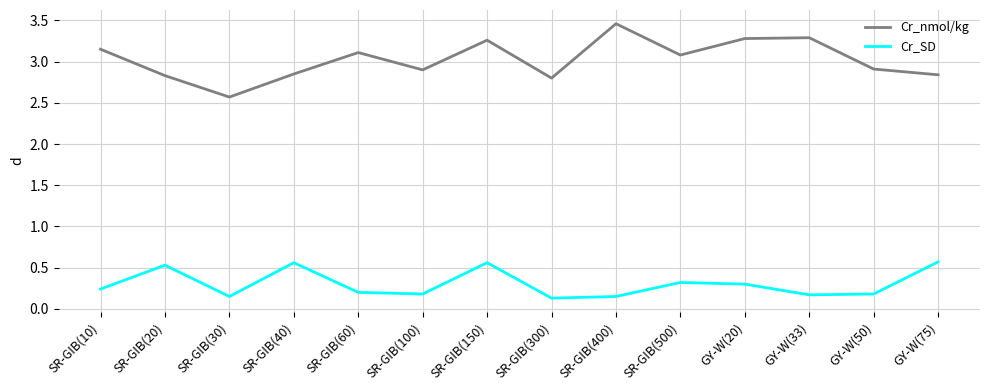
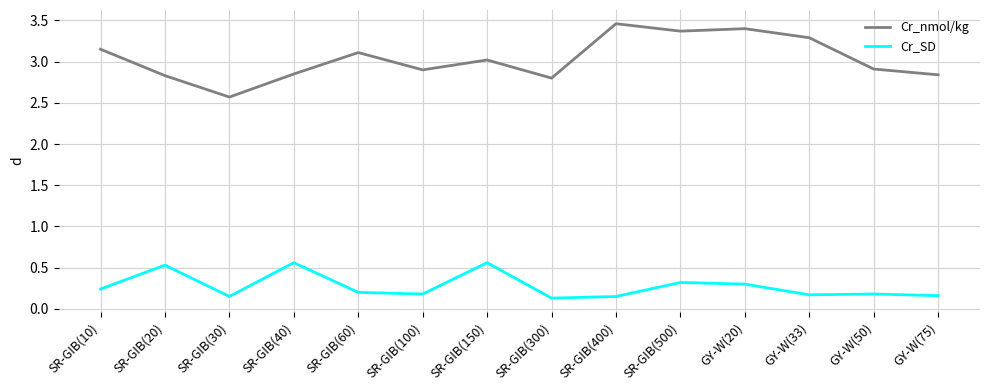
Cr_nmol/kg, SR-GIB(150): 3.3 -> 3.0
Cr_nmol/kg, SR-GIB(500): 3.1 -> 3.4
Cr_nmol/kg, GY-W(20): 3.3 -> 3.4
Cr_SD, GY-W(75): 0.6 -> 0.2
